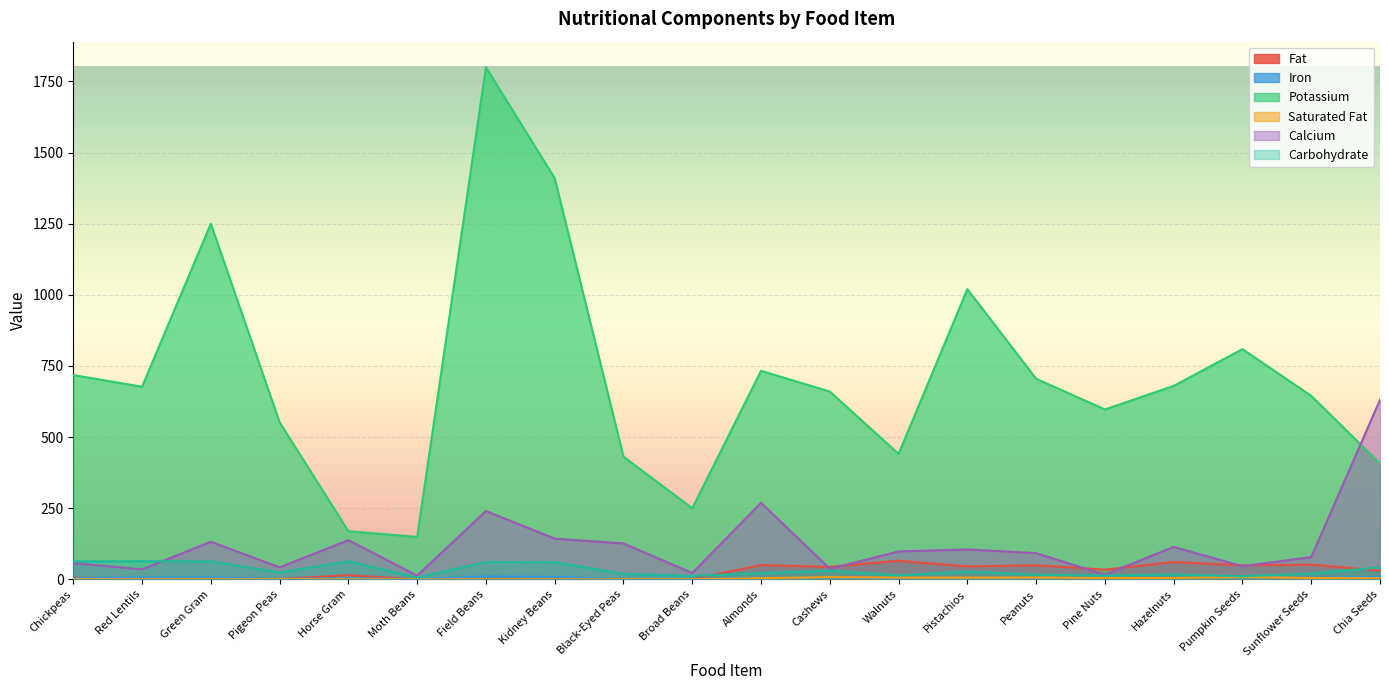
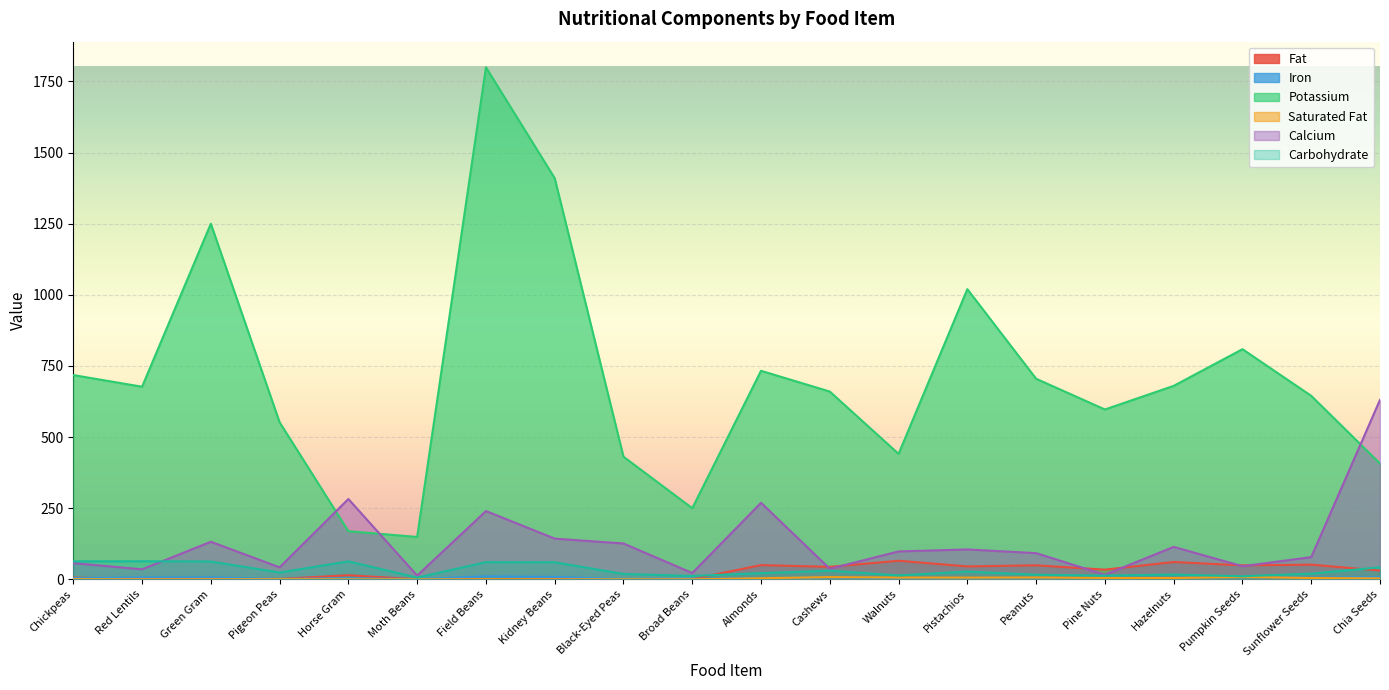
Calcium, Horse Gram: 140 -> 280
